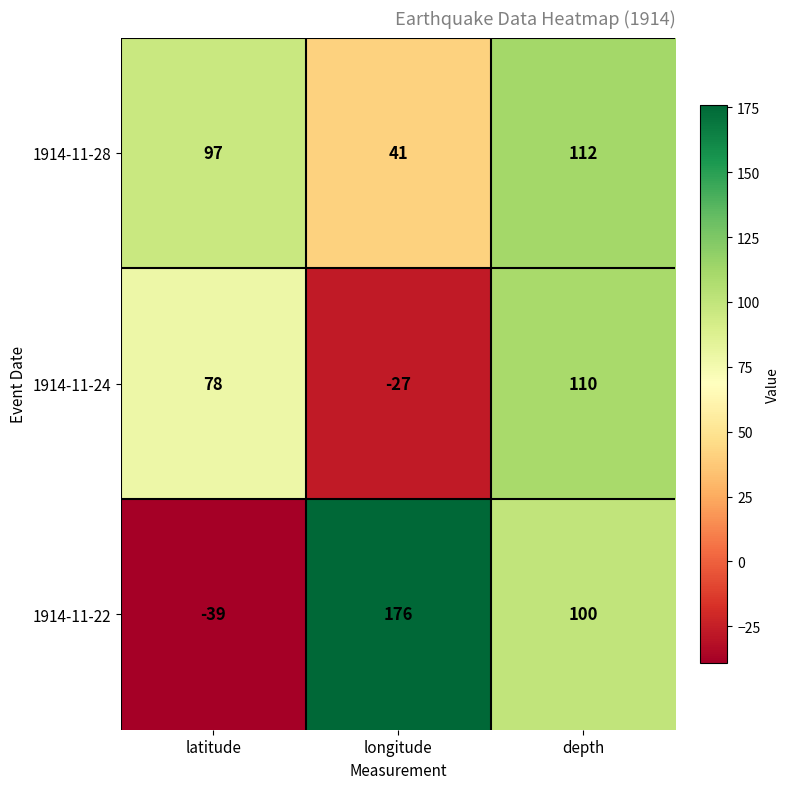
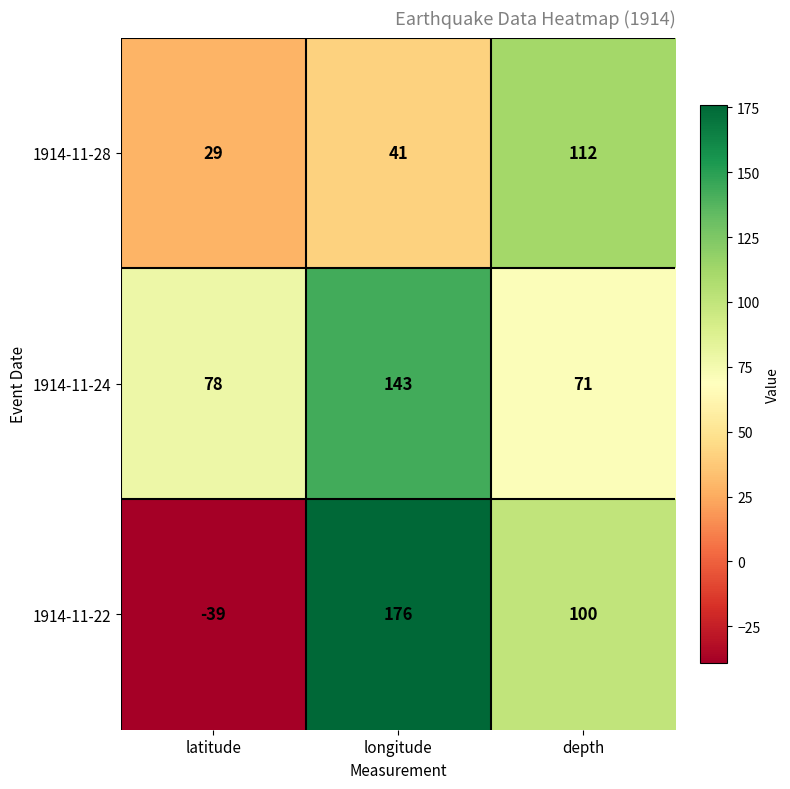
1914-11-28, latitude: 97 -> 29
1914-11-24, longitude: -27 -> 143
1914-11-24, depth: 110 -> 71
